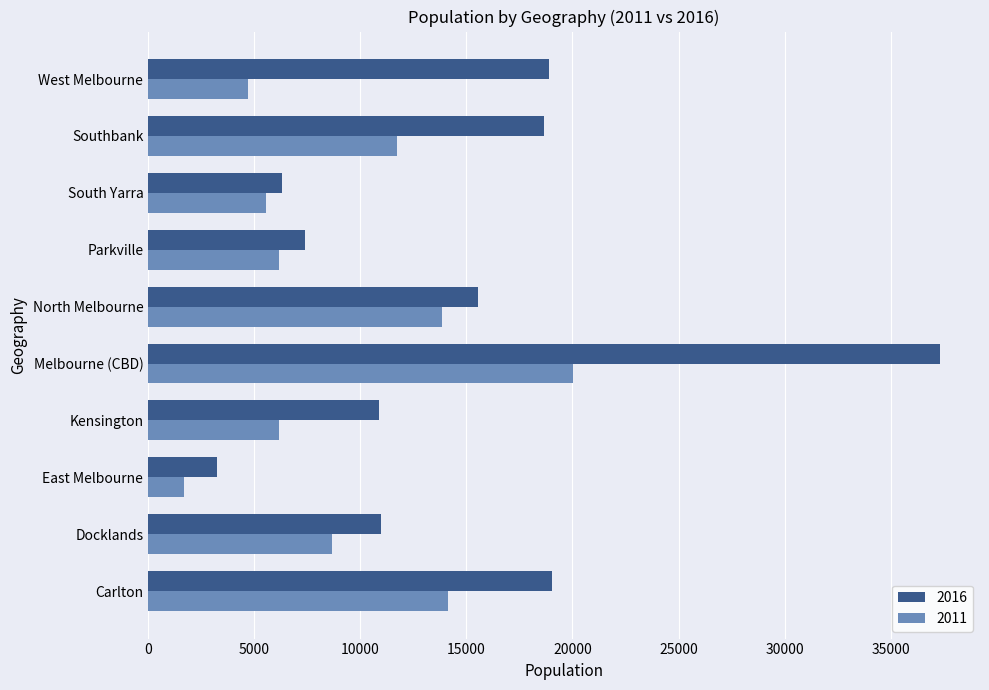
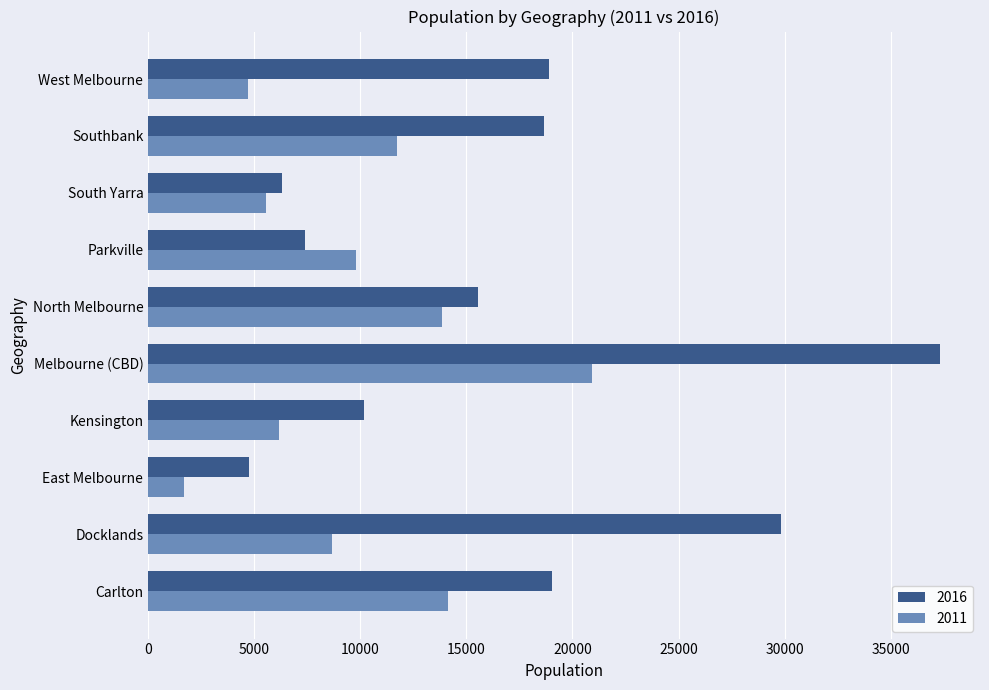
2011, Parkville: 6200 -> 9800
2011, Melbourne (CBD): 20000 -> 20900
2016, Kensington: 10900 -> 10200
2016, East Melbourne: 3200 -> 4700
2016, Docklands: 11000 -> 29800
